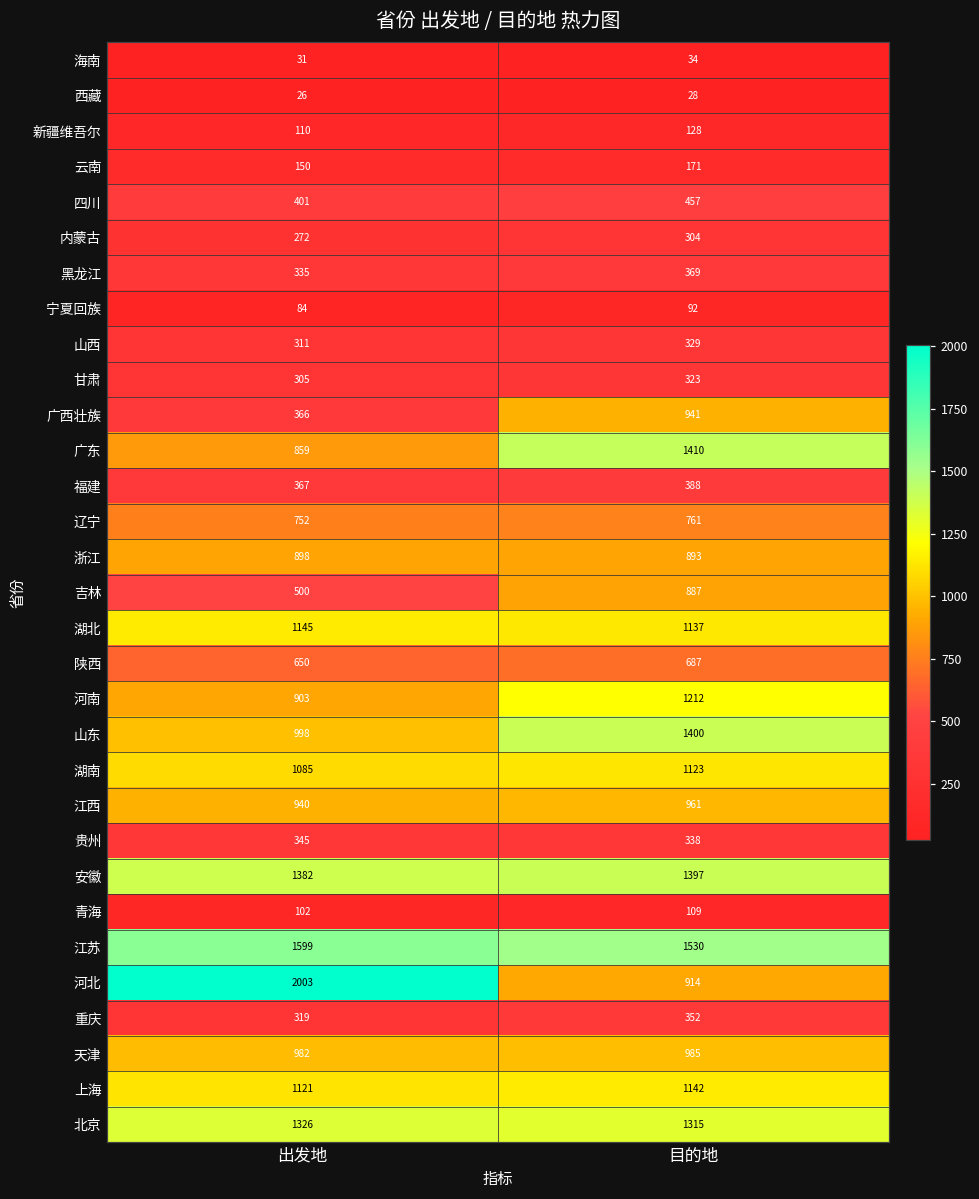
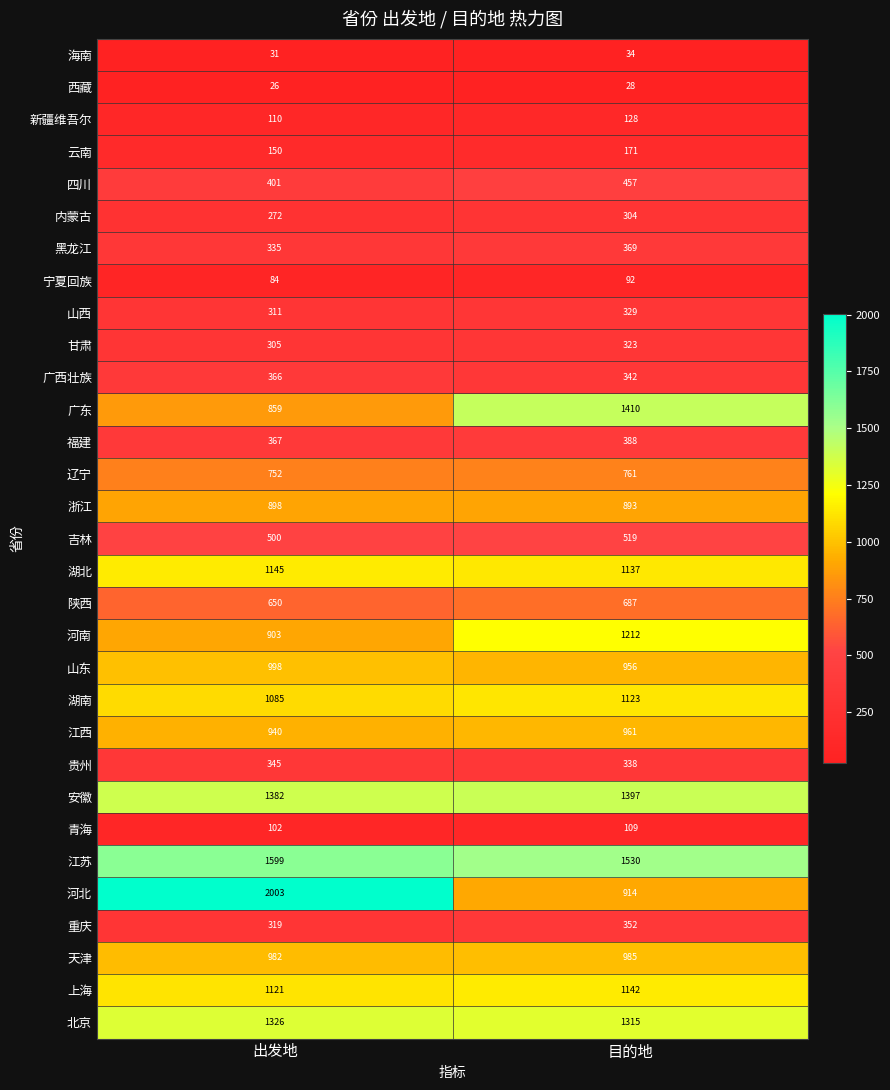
广西壮族, 目的地: 941 -> 342
吉林, 目的地: 887 -> 519
山东, 目的地: 1400 -> 956
